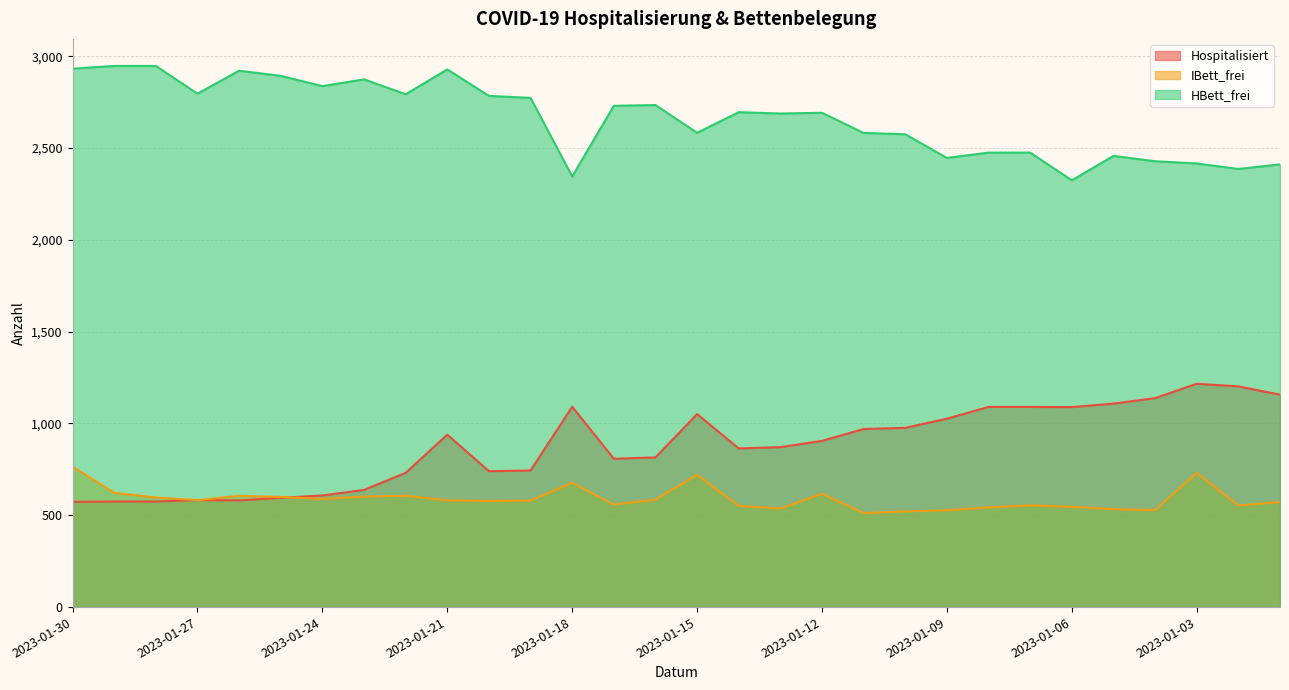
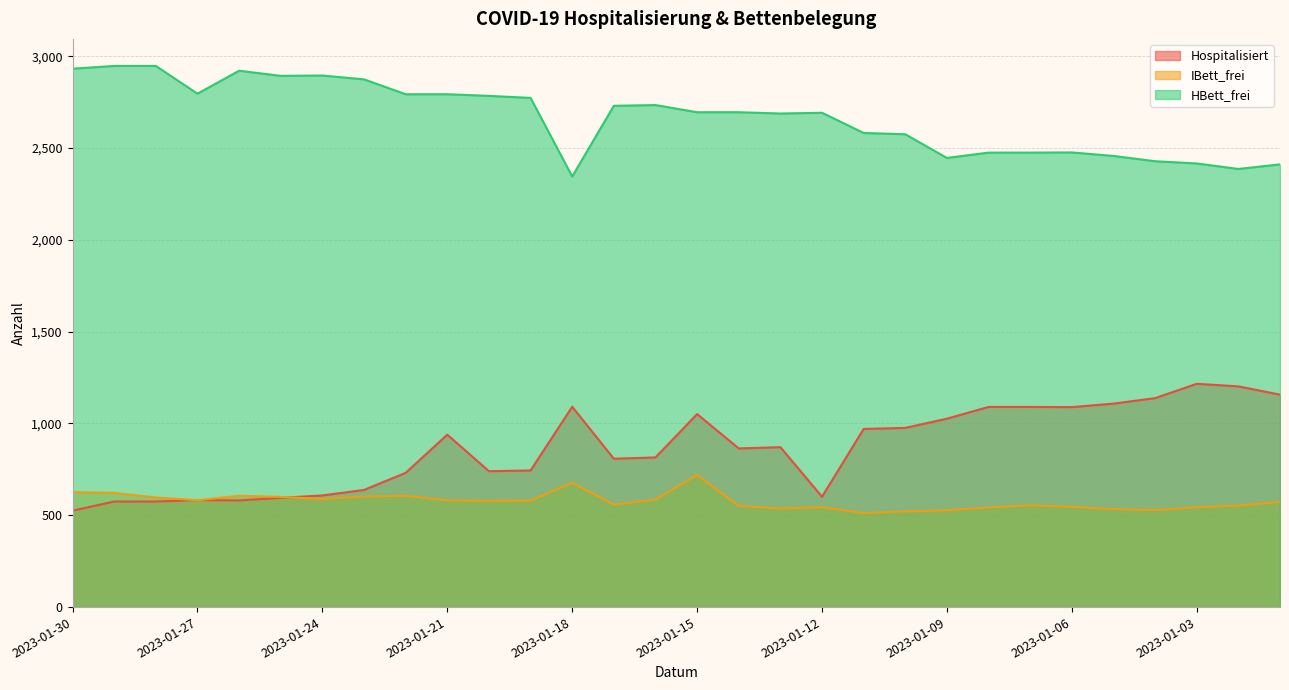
Hospitalisiert, 2023-01-30: 570 -> 530
IBett_frei, 2023-01-30: 770 -> 630
HBett_frei, 2023-01-24: 2,840 -> 2,900
HBett_frei, 2023-01-21: 2,930 -> 2,790
HBett_frei, 2023-01-15: 2,580 -> 2,700
Hospitalisiert, 2023-01-12: 910 -> 600
IBett_frei, 2023-01-12: 620 -> 540
HBett_frei, 2023-01-06: 2,320 -> 2,480
IBett_frei, 2023-01-03: 730 -> 540
